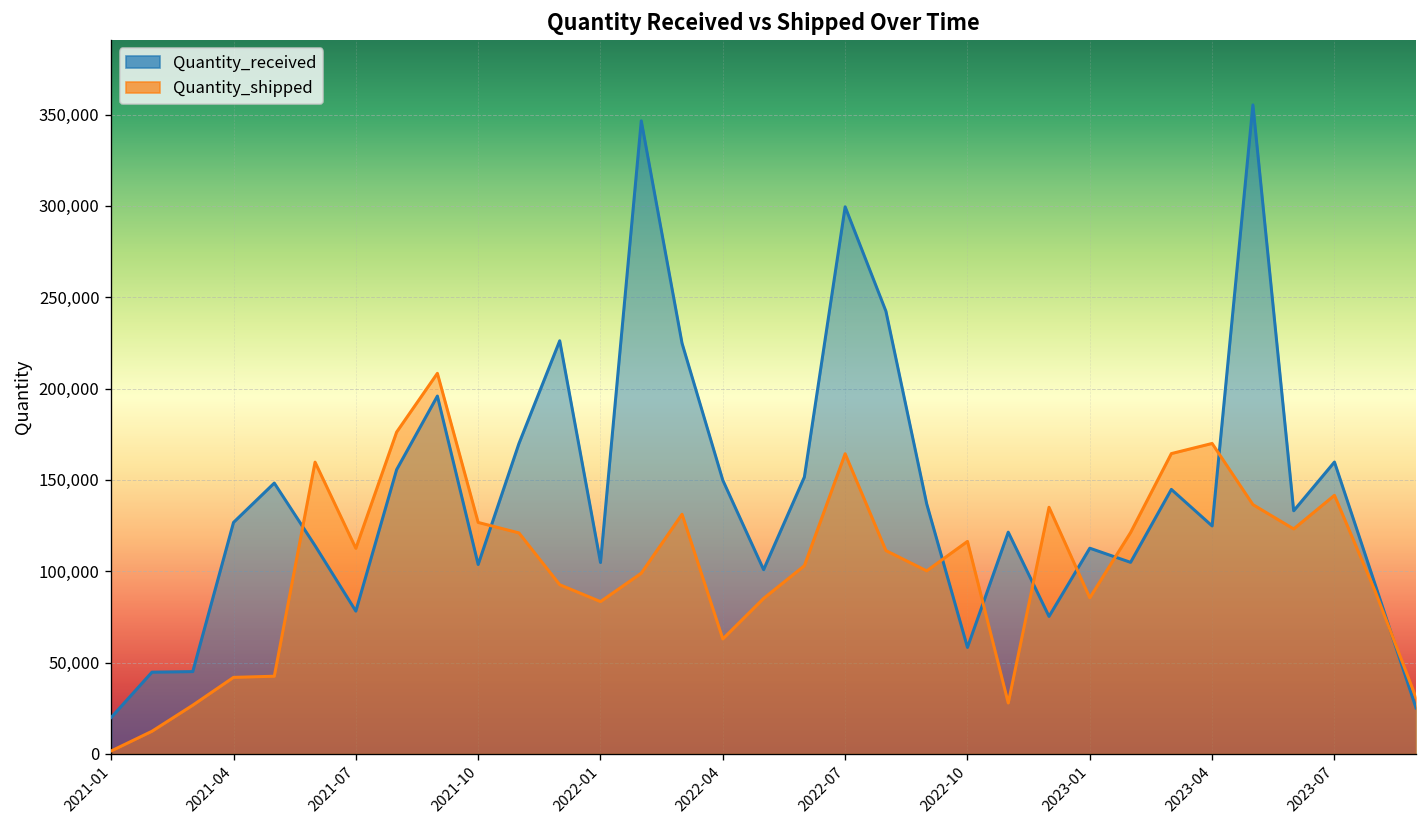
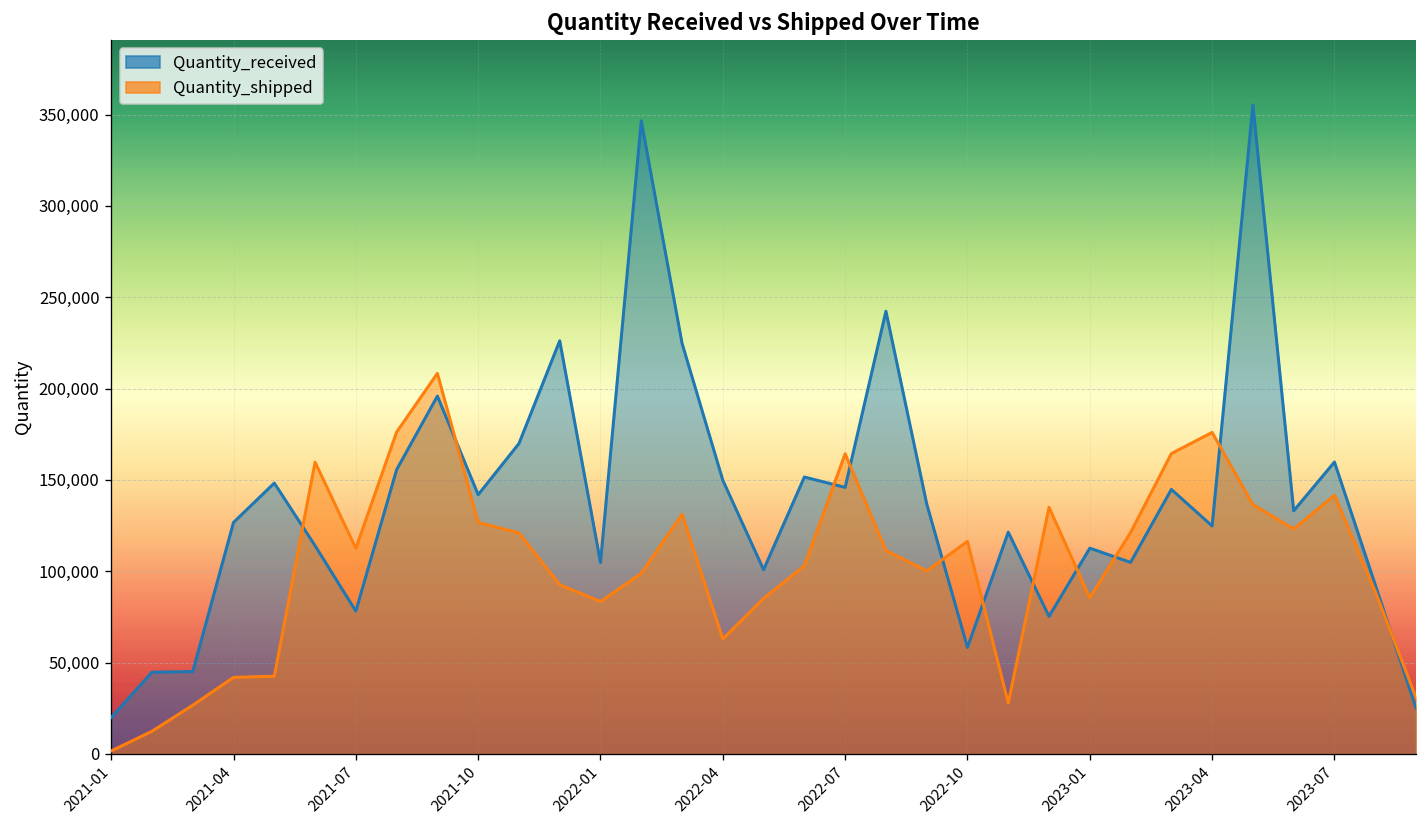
Quantity_received, 2021-10: 104,000 -> 142,000
Quantity_received, 2022-07: 300,000 -> 146,000
Quantity_shipped, 2023-04: 170,000 -> 176,000
